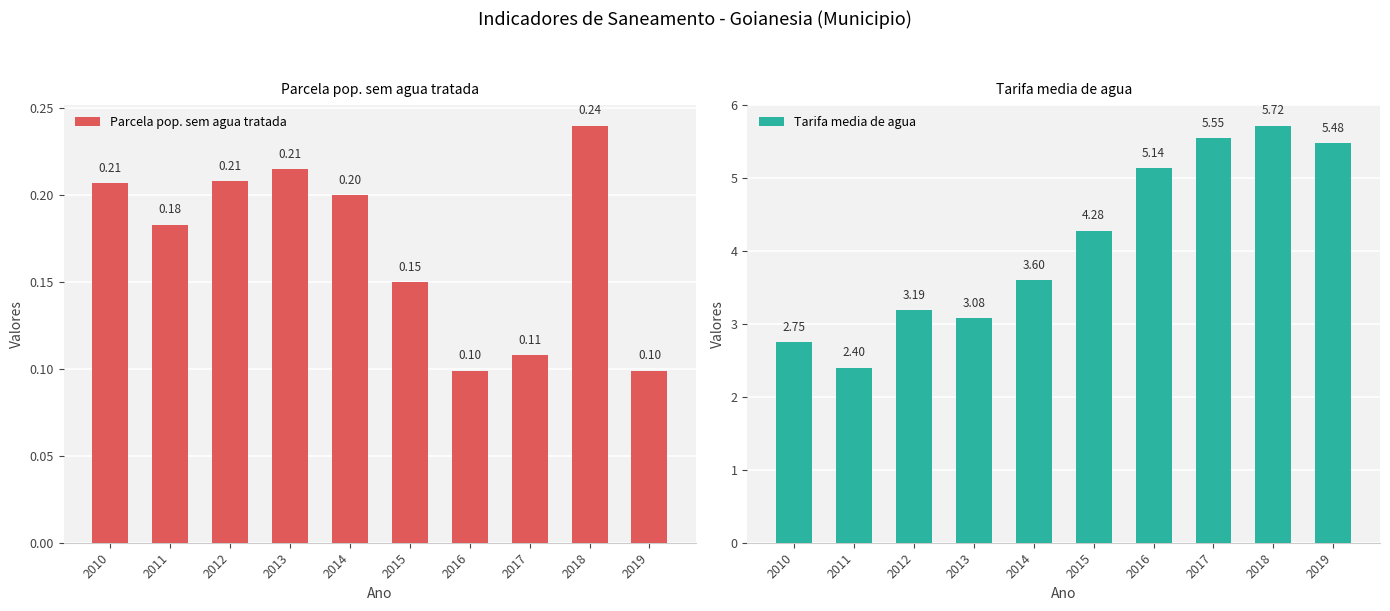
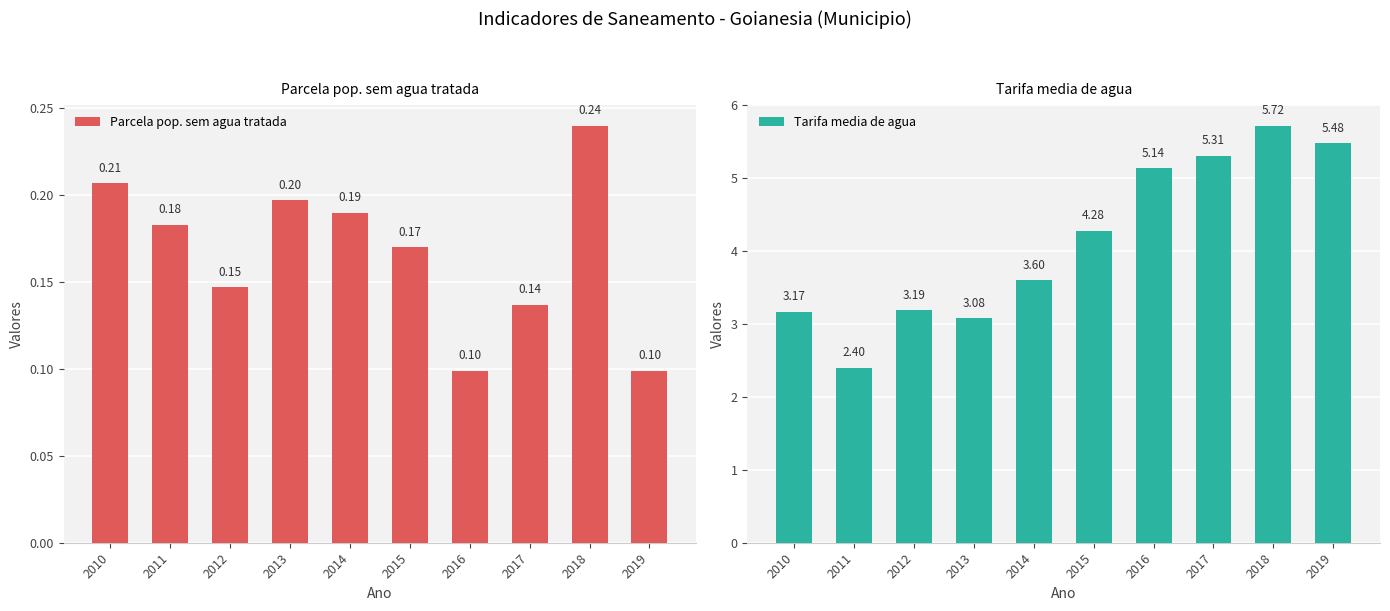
Parcela pop. sem agua tratada, 2012: 0.21 -> 0.15
Parcela pop. sem agua tratada, 2013: 0.21 -> 0.20
Parcela pop. sem agua tratada, 2014: 0.20 -> 0.19
Parcela pop. sem agua tratada, 2015: 0.15 -> 0.17
Parcela pop. sem agua tratada, 2017: 0.11 -> 0.14
Tarifa media de agua, 2010: 2.75 -> 3.17
Tarifa media de agua, 2017: 5.55 -> 5.31
